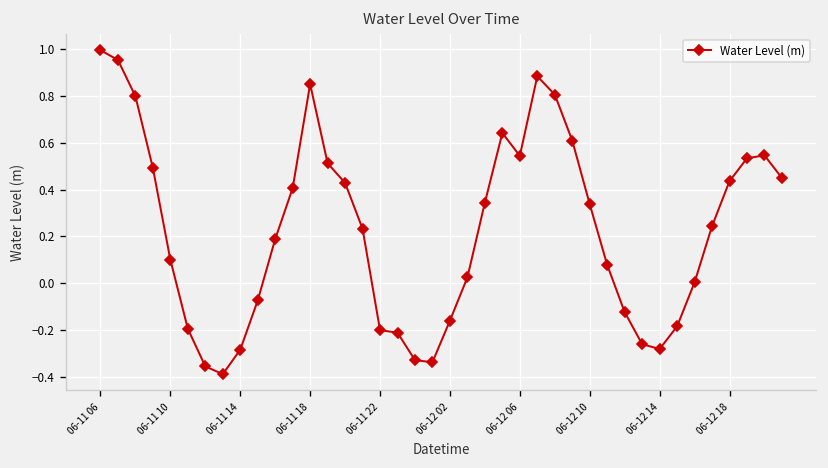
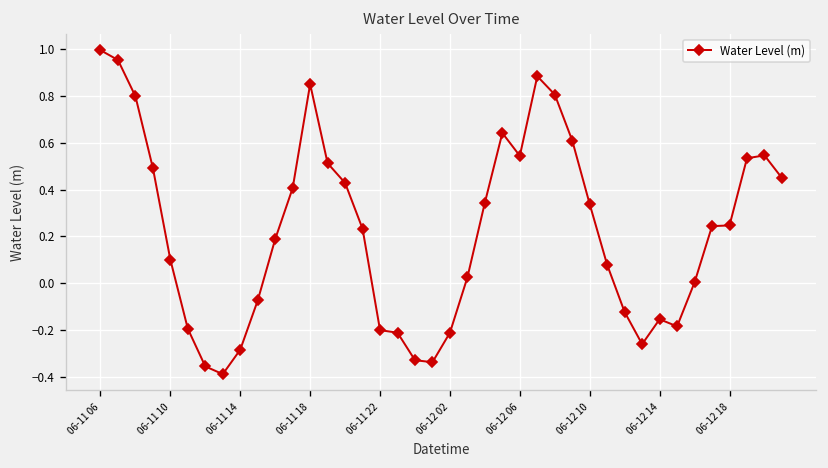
06-12 02: -0.16 -> -0.21
06-12 14: -0.28 -> -0.15
06-12 18: 0.44 -> 0.25
